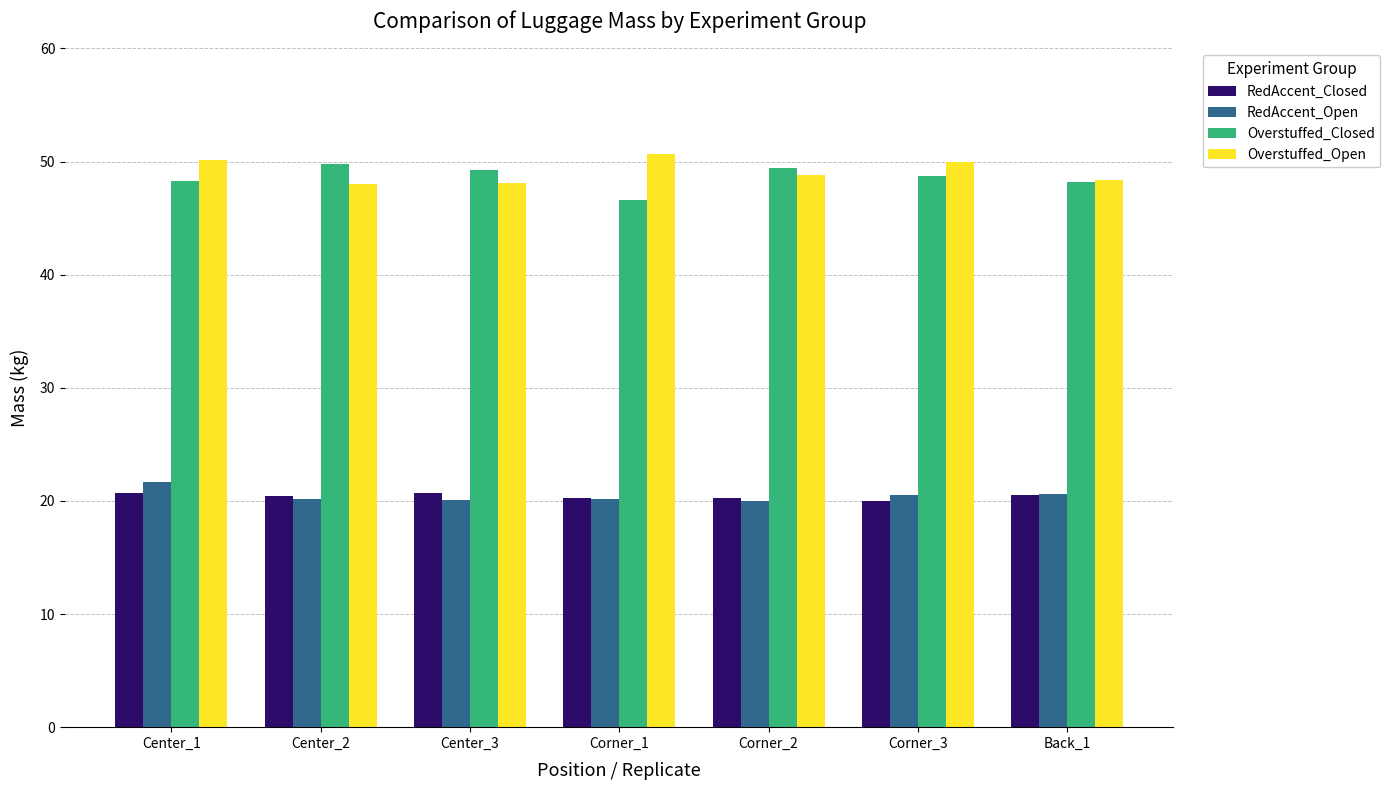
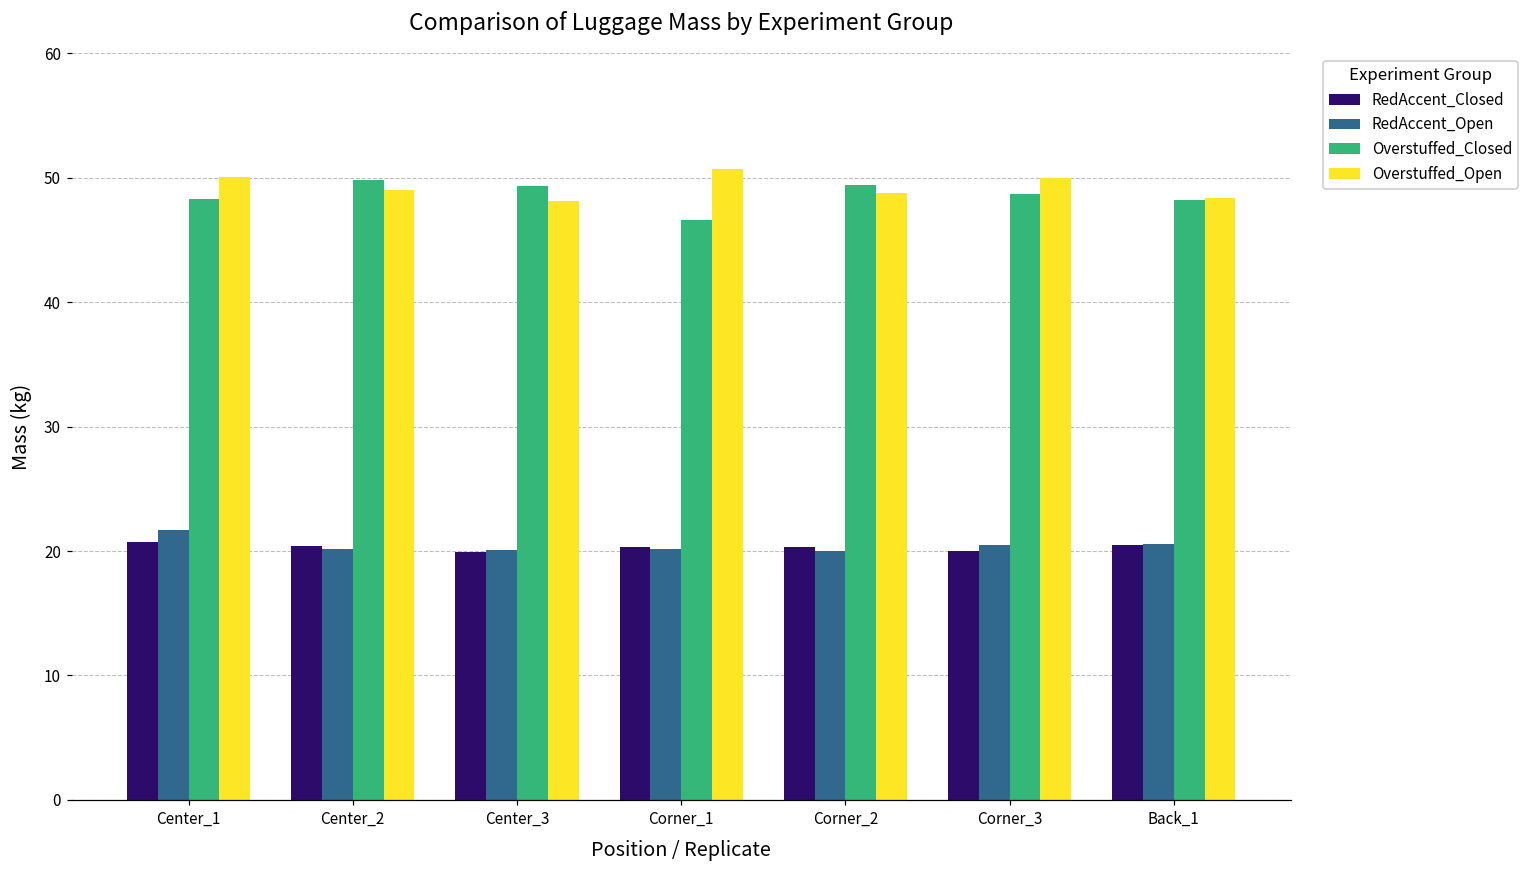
Overstuffed_Open, Center_2: 48 -> 49
RedAccent_Closed, Center_3: 20.7 -> 19.9
